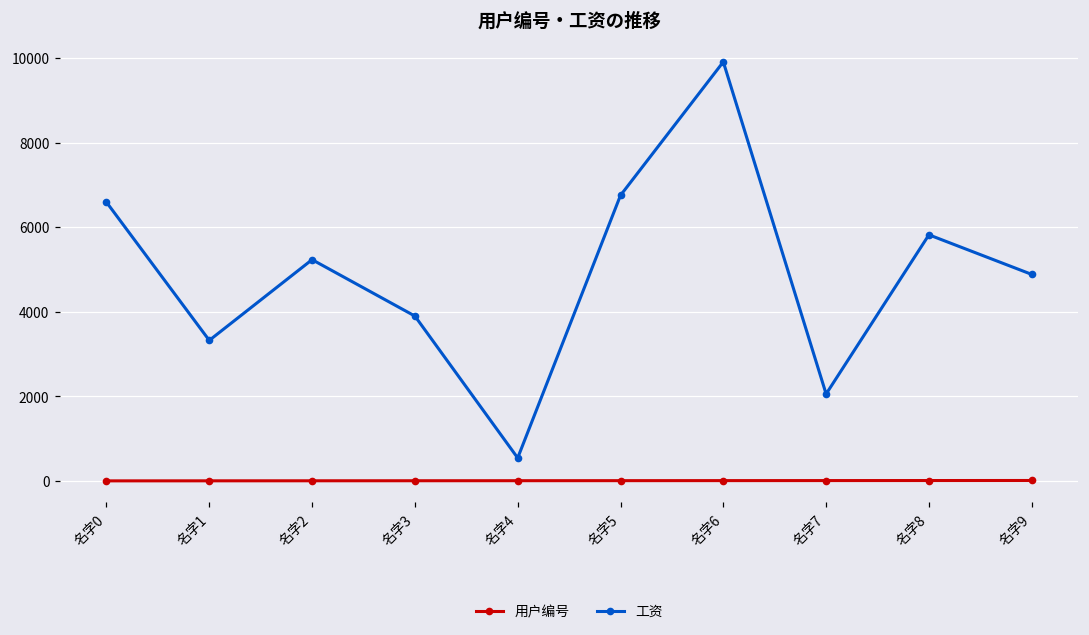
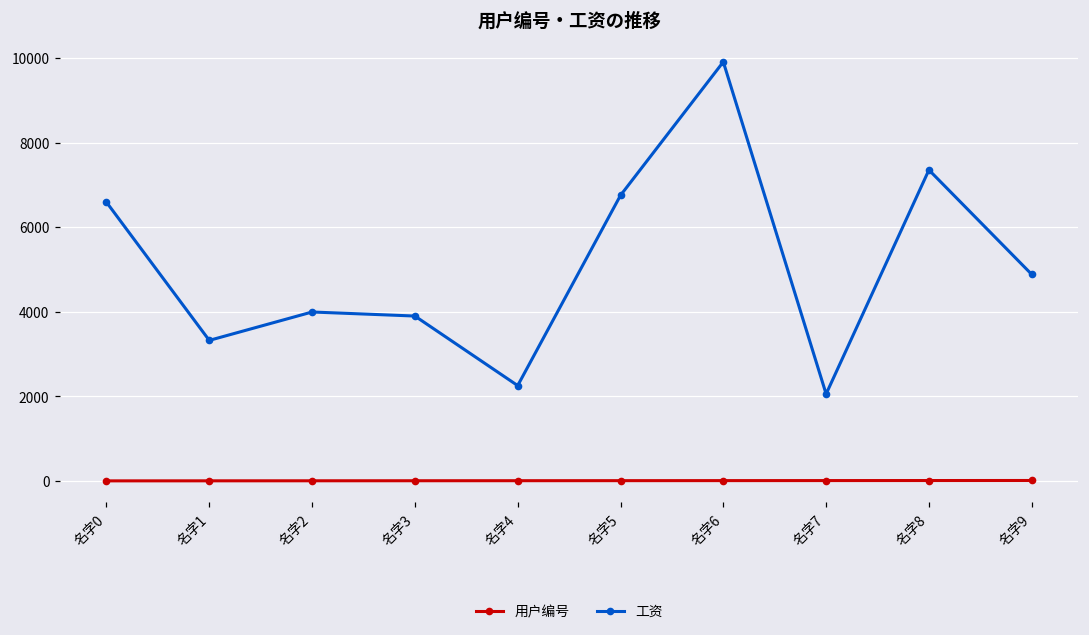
工资, 名字2: 5200 -> 4000
工资, 名字4: 500 -> 2300
工资, 名字8: 5800 -> 7400
